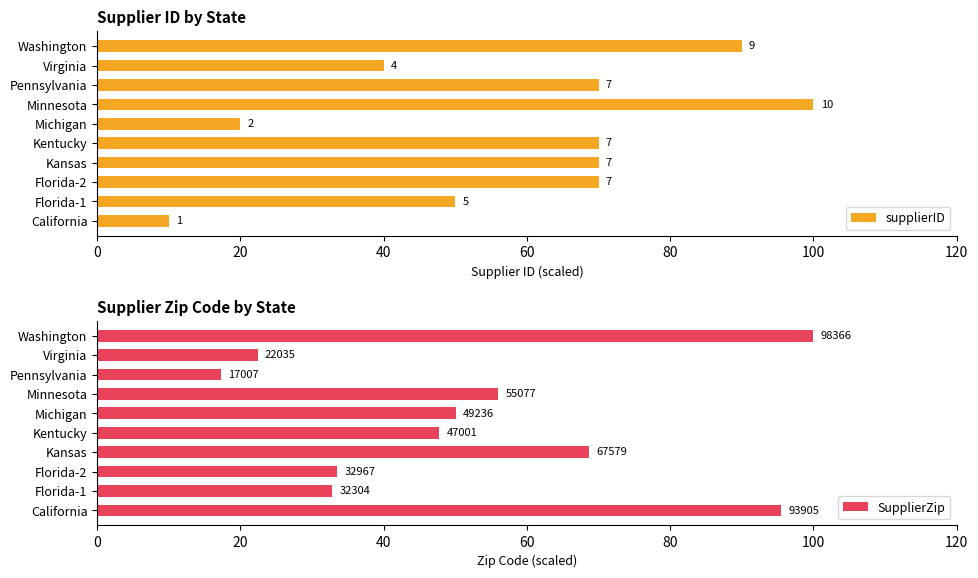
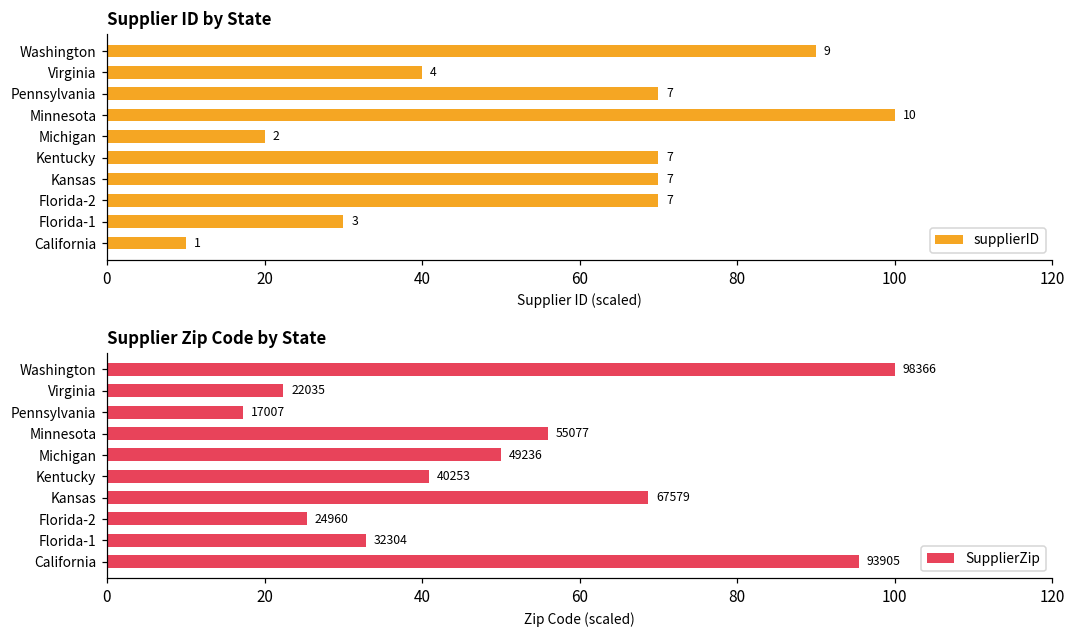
Supplier ID by State, Florida-1: 5 -> 3
Supplier Zip Code by State, Kentucky: 47001 -> 40253
Supplier Zip Code by State, Florida-2: 32967 -> 24960
